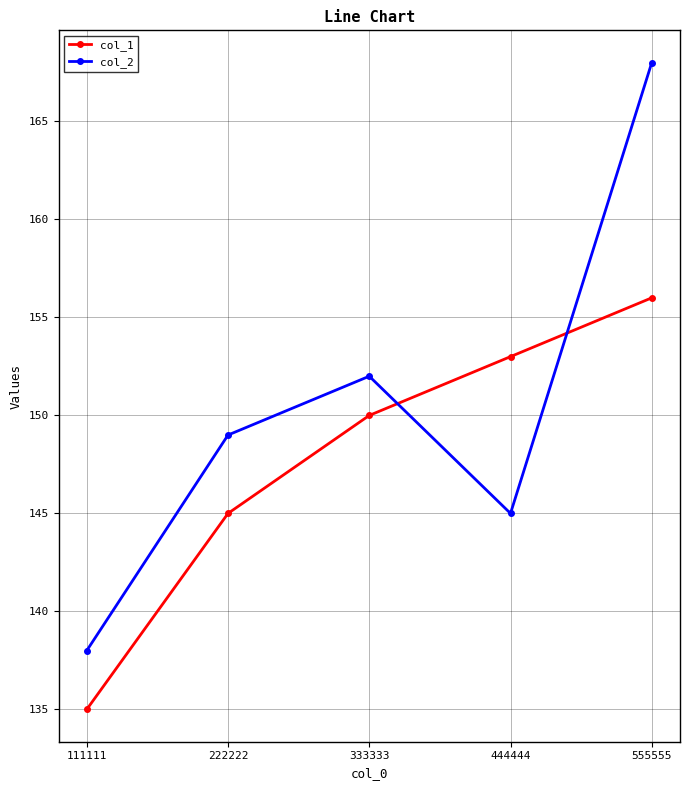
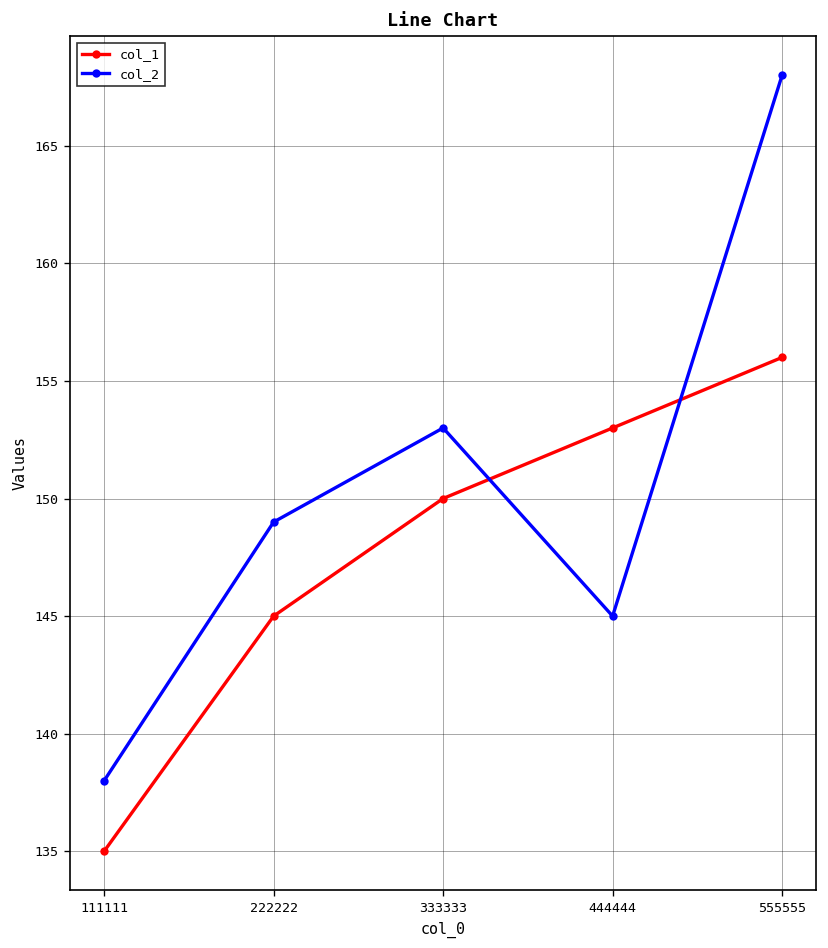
col_2, 333333: 152 -> 153
